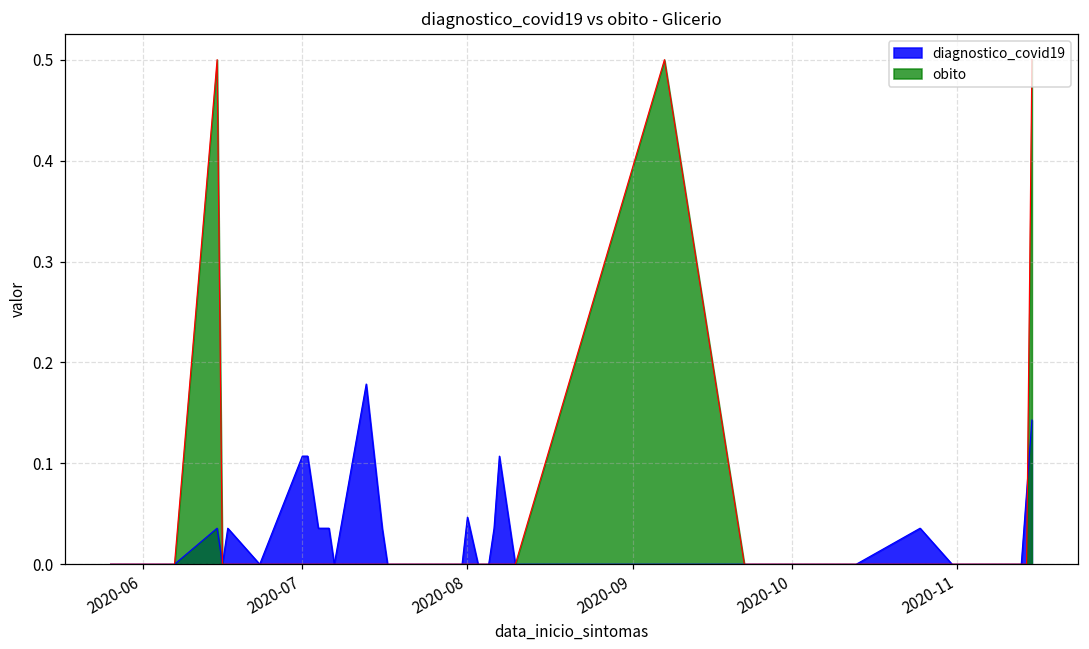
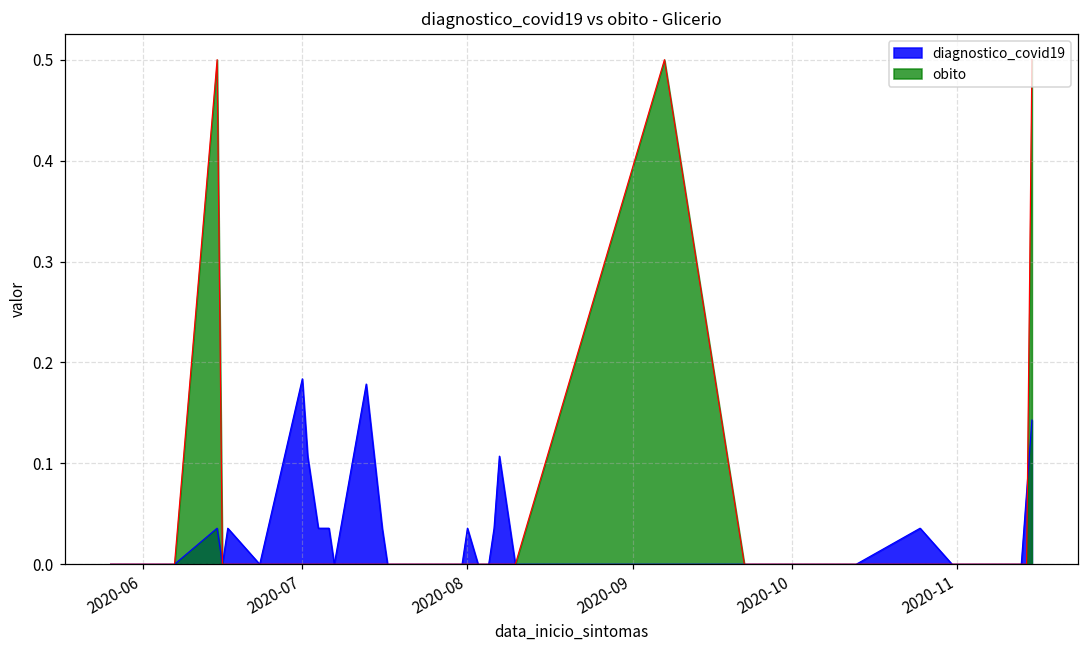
diagnostico_covid19, 2020-07: 0.11 -> 0.18
diagnostico_covid19, 2020-08: 0.05 -> 0.04
